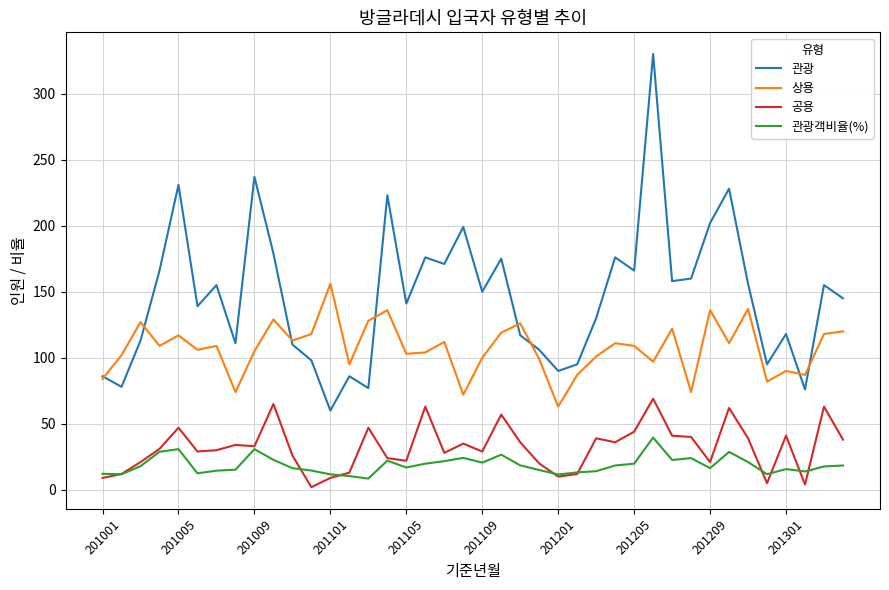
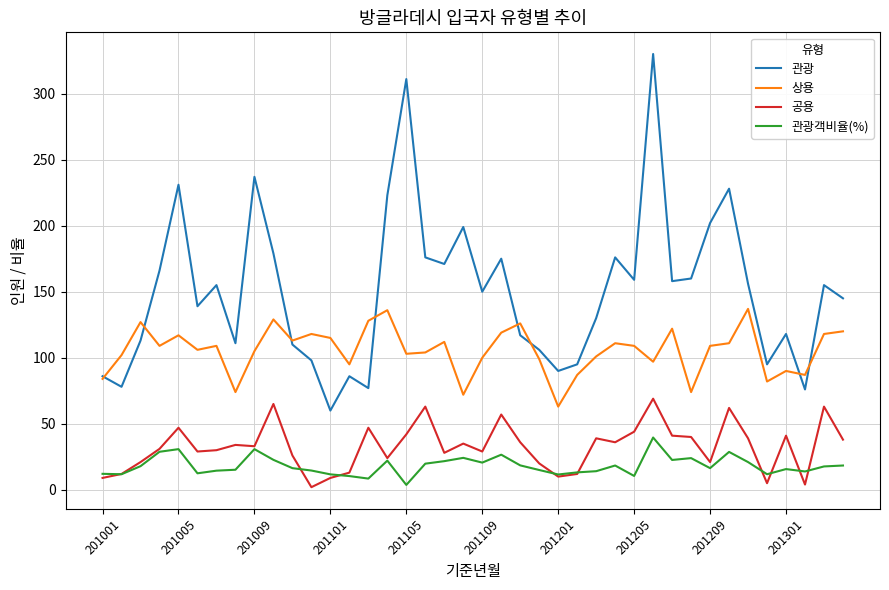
상용, 201101: 156 -> 115
관광, 201105: 141 -> 311
공용, 201105: 22 -> 42
관광객비율(%), 201105: 17 -> 4
관광, 201205: 166 -> 159
관광객비율(%), 201205: 20 -> 11
상용, 201209: 136 -> 109
